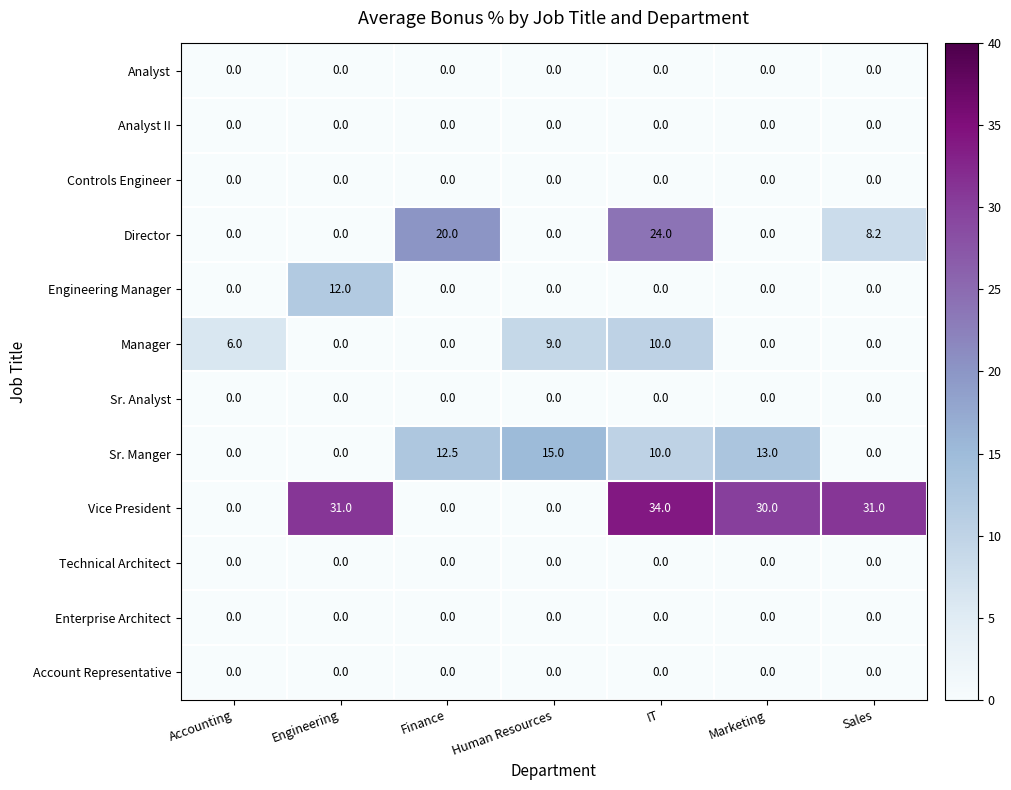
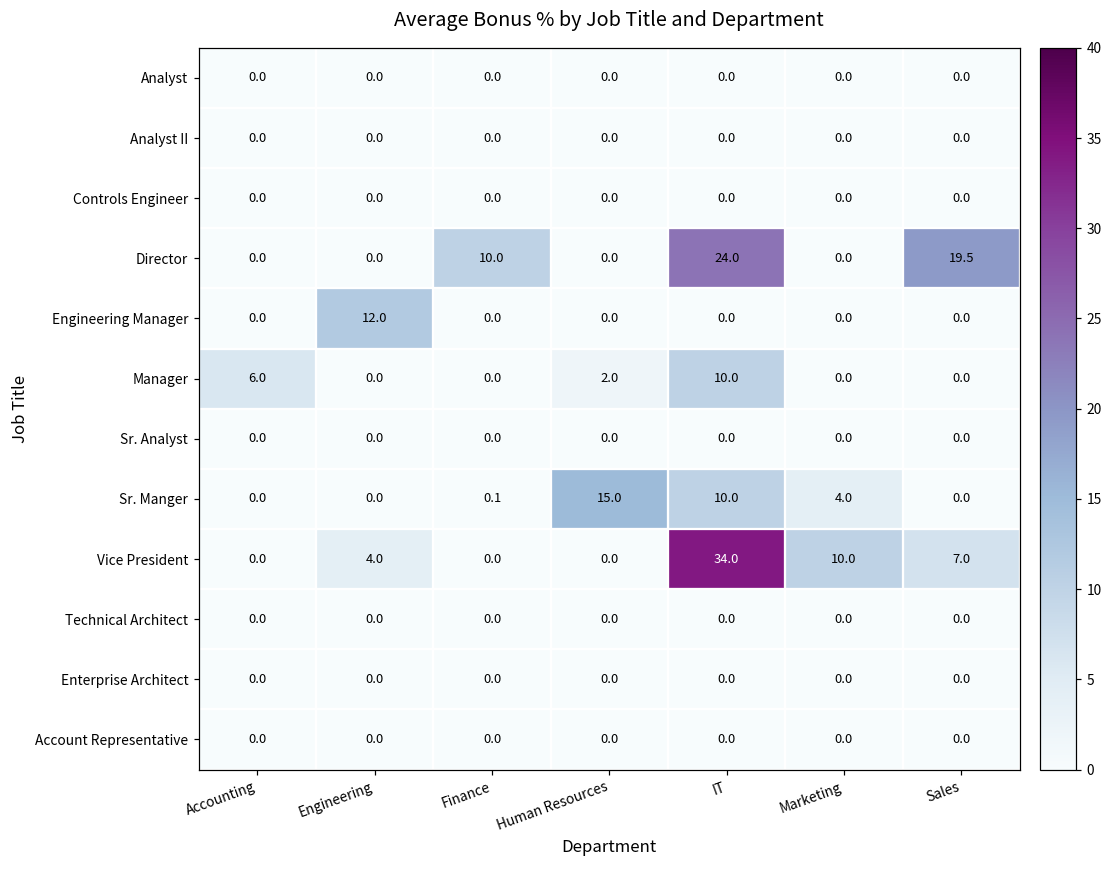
Director, Finance: 20.0 -> 10.0
Director, Sales: 8.2 -> 19.5
Manager, Human Resources: 9.0 -> 2.0
Sr. Manger, Finance: 12.5 -> 0.1
Sr. Manger, Marketing: 13.0 -> 4.0
Vice President, Engineering: 31.0 -> 4.0
Vice President, Marketing: 30.0 -> 10.0
Vice President, Sales: 31.0 -> 7.0
